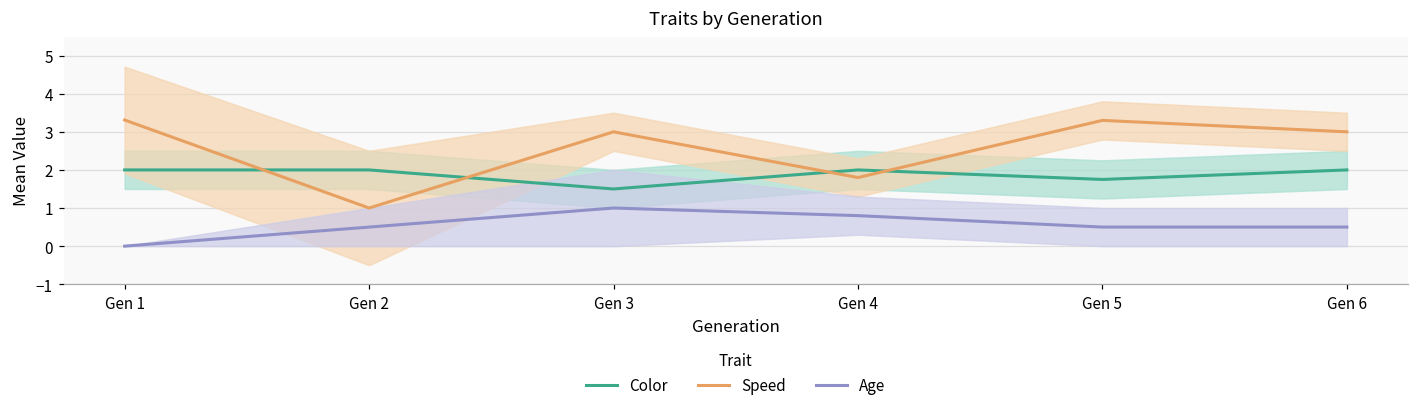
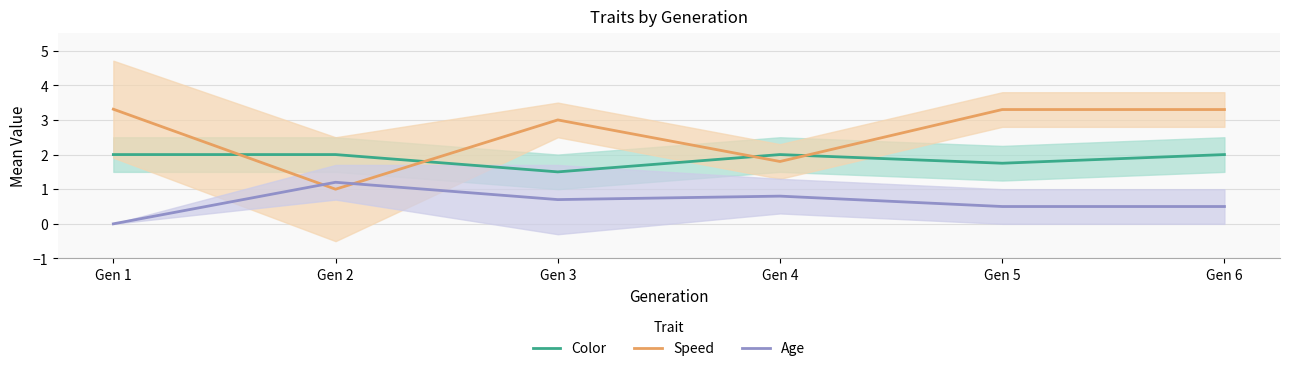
Age, Gen 2: 0.5 -> 1.2
Age, Gen 3: 1.0 -> 0.7
Speed, Gen 6: 3.0 -> 3.3
